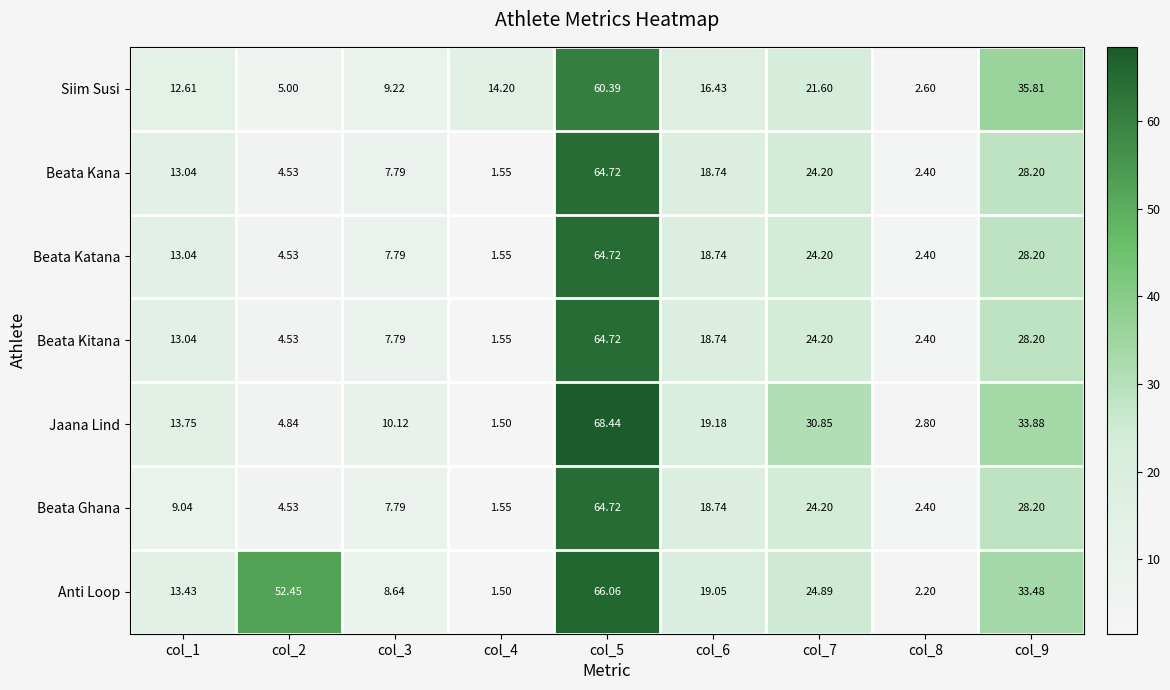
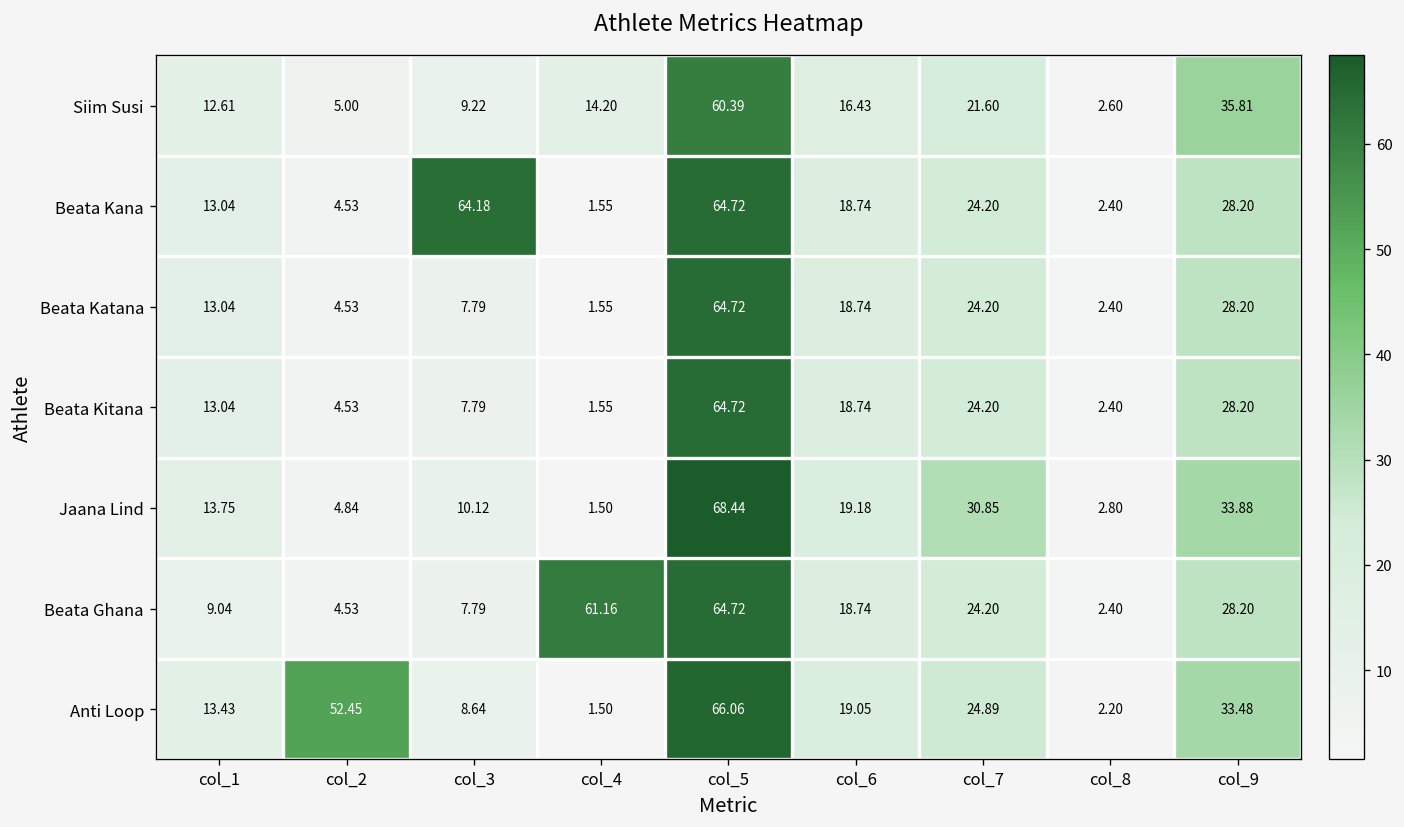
Beata Kana, col_3: 7.79 -> 64.18
Beata Ghana, col_4: 1.55 -> 61.16
